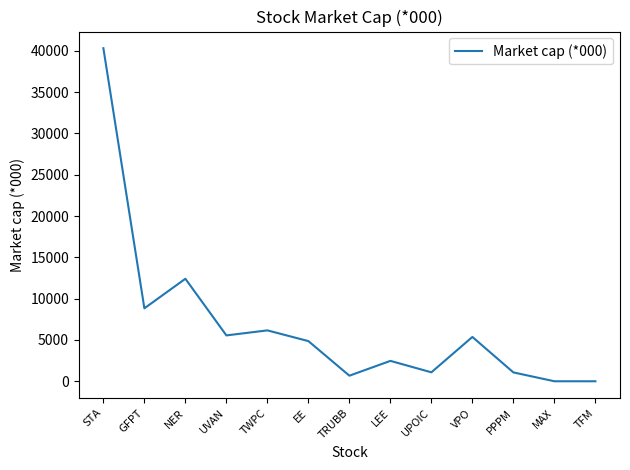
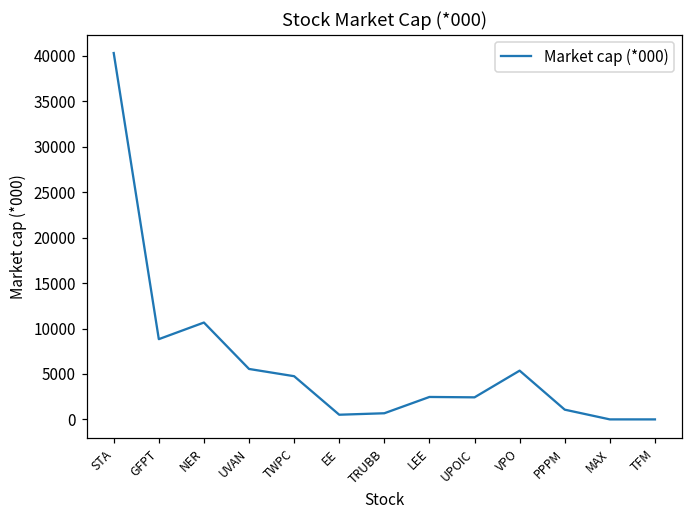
NER: 12000 -> 11000
TWPC: 6000 -> 5000
EE: 5000 -> 1000
UPOIC: 1000 -> 2000
